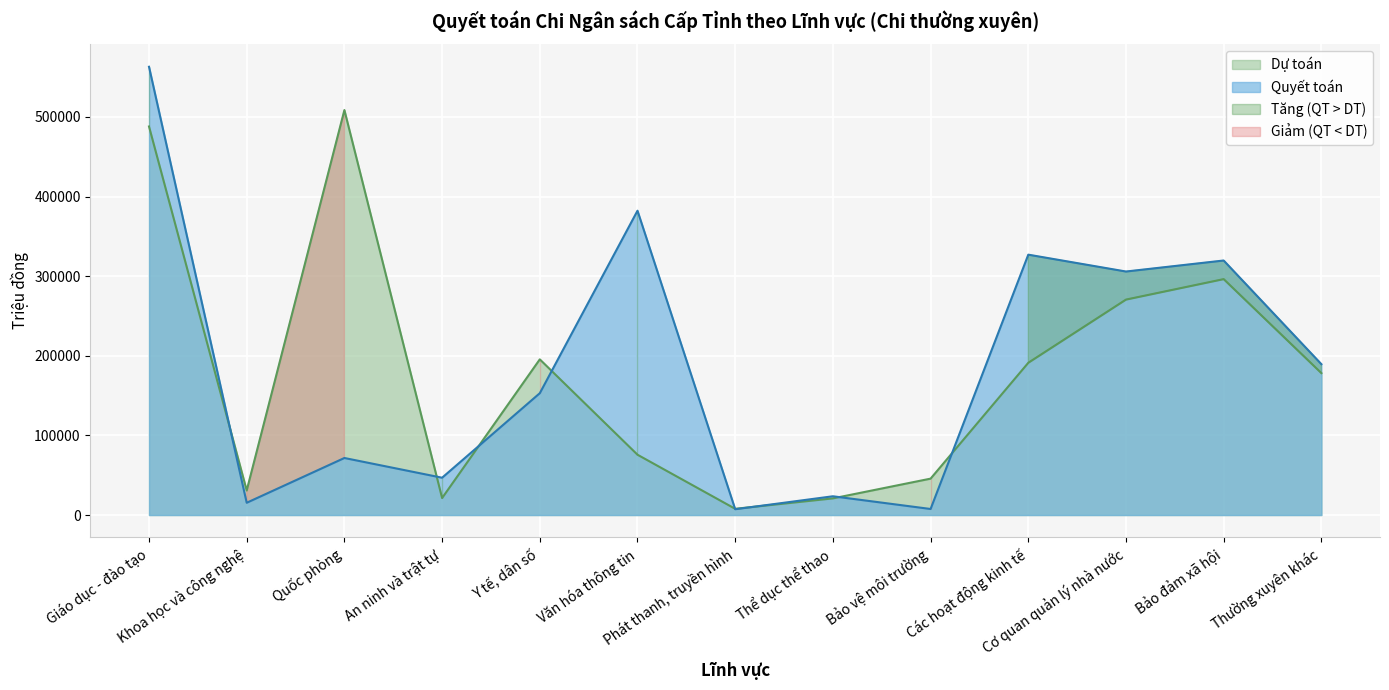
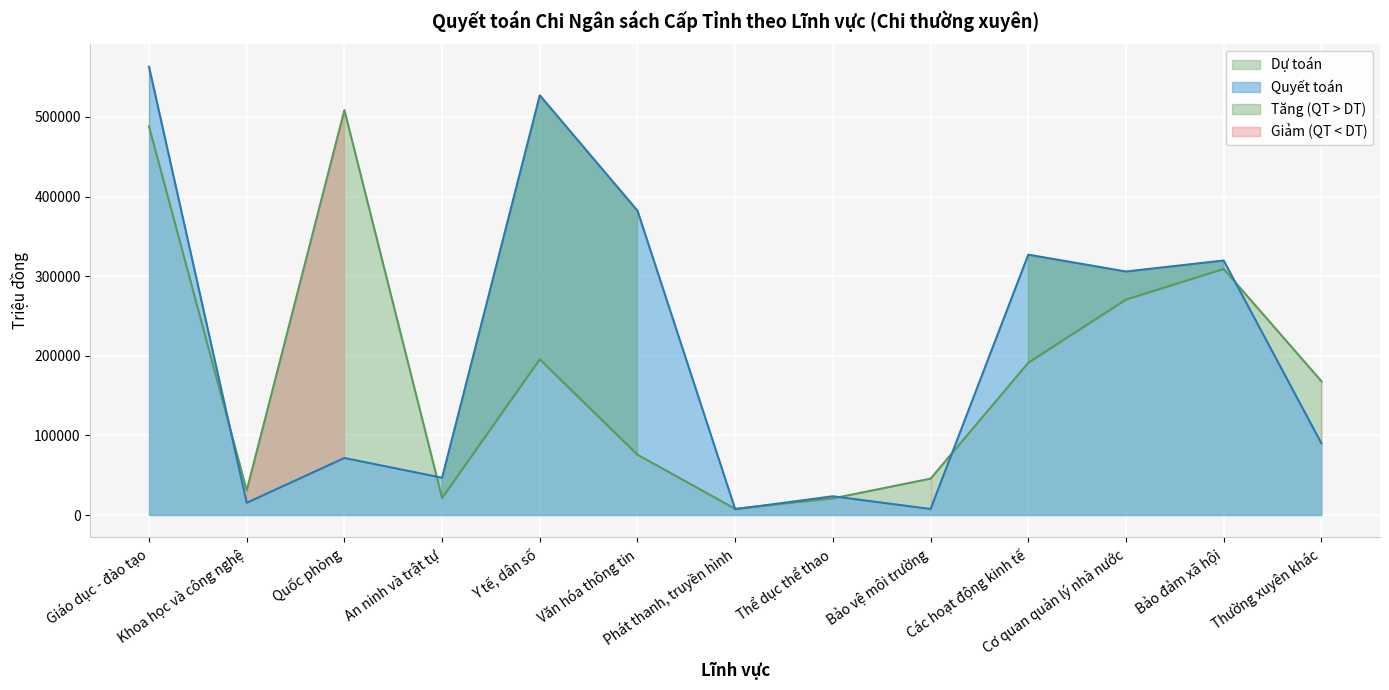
Quyết toán, Y tế, dân số: 150000 -> 530000
Dự toán, Bảo đảm xã hội: 300000 -> 310000
Dự toán, Thường xuyên khác: 180000 -> 170000
Quyết toán, Thường xuyên khác: 190000 -> 90000
